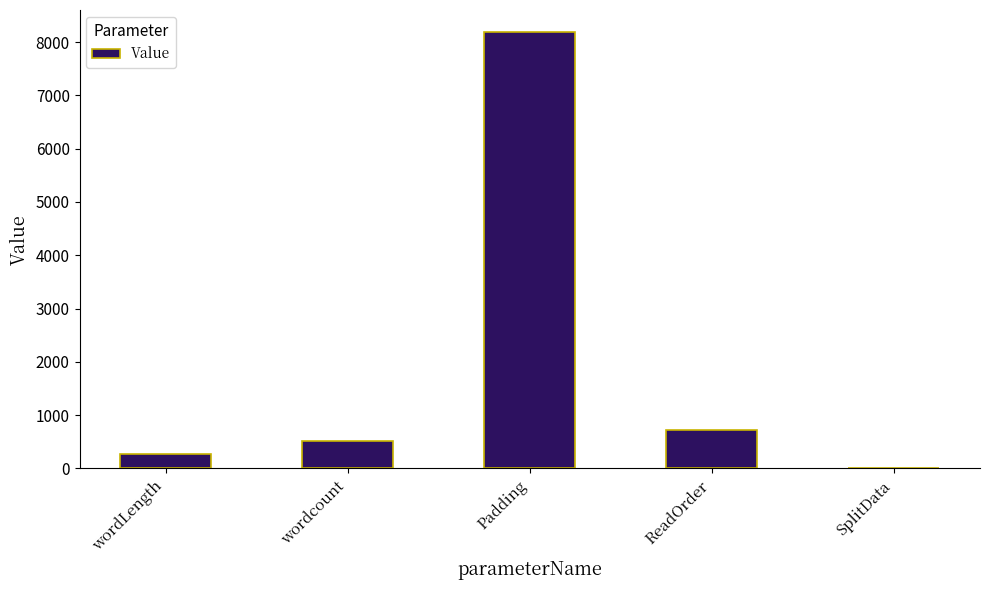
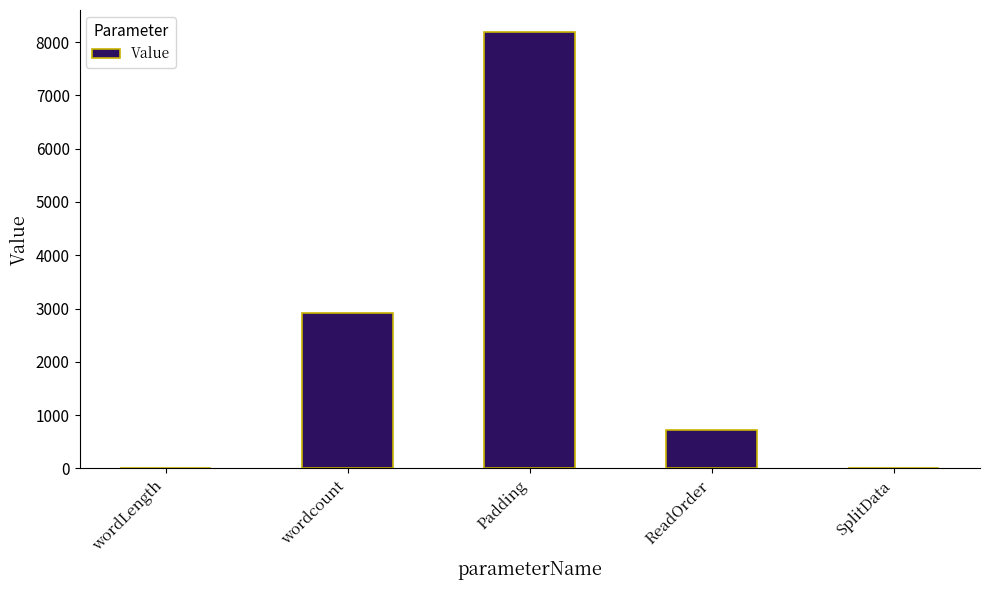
wordLength: 300 -> 0
wordcount: 500 -> 2900
